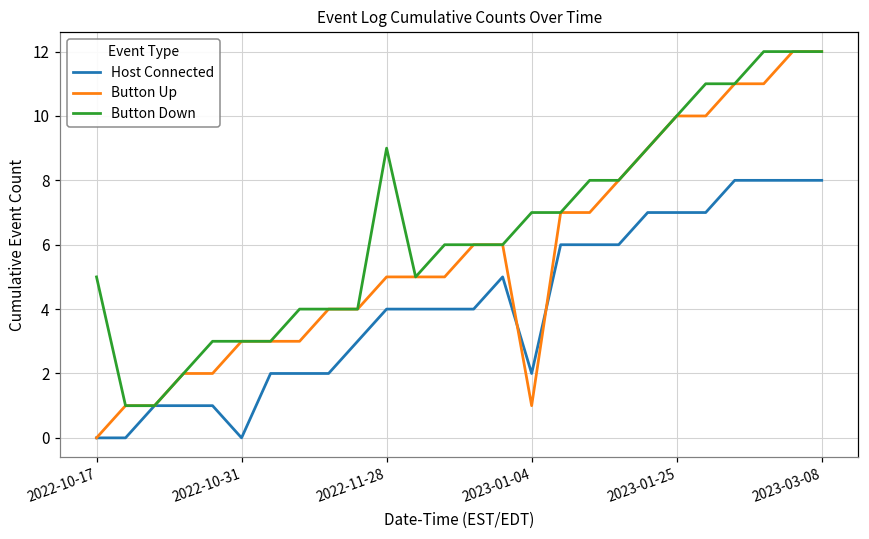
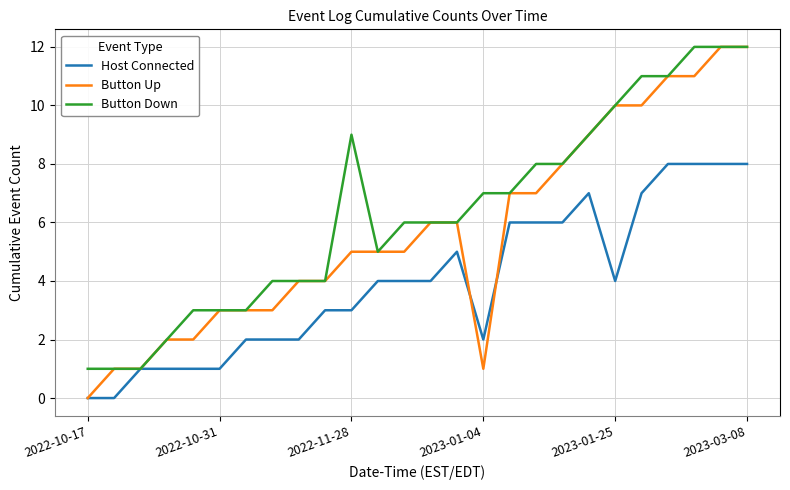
Button Down, 2022-10-17: 5 -> 1
Host Connected, 2022-10-31: 0 -> 1
Host Connected, 2022-11-28: 4 -> 3
Host Connected, 2023-01-25: 7 -> 4
